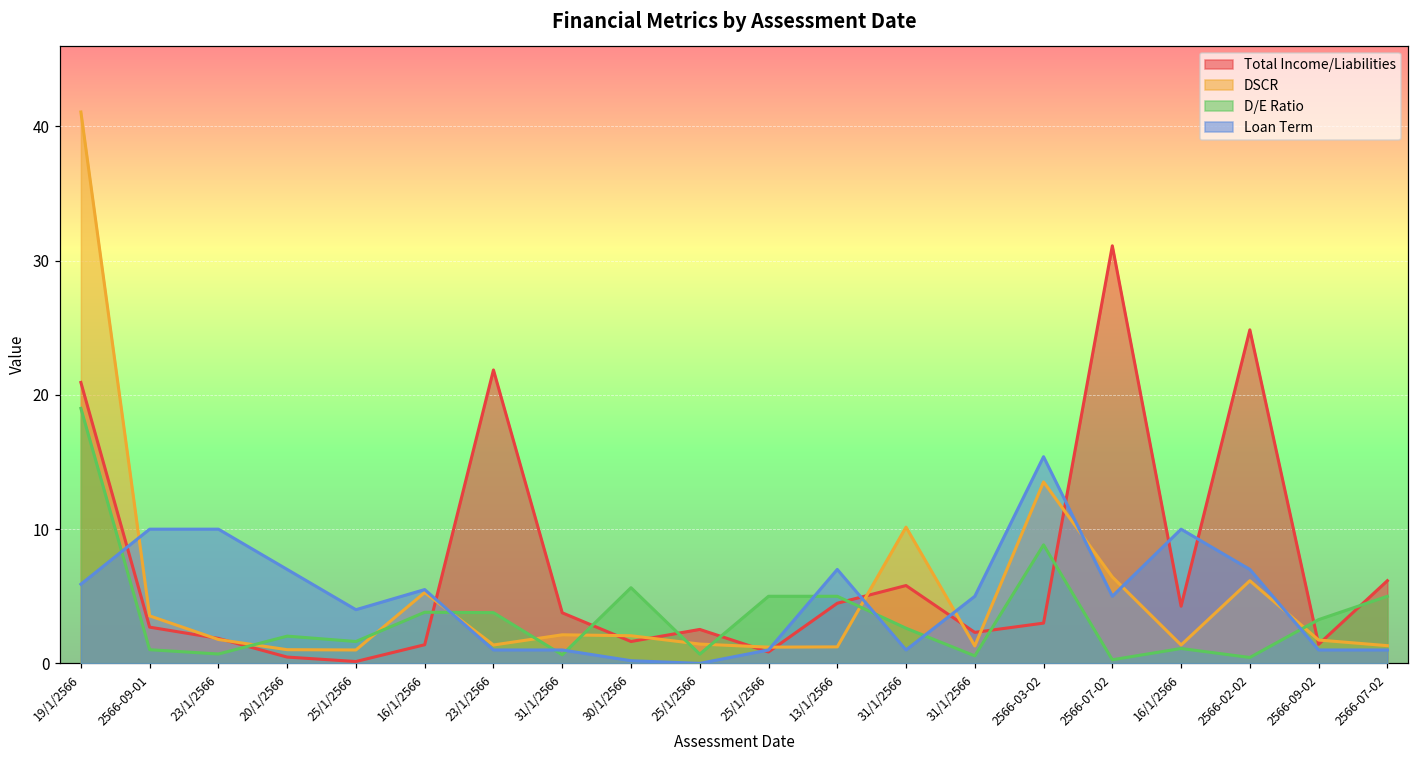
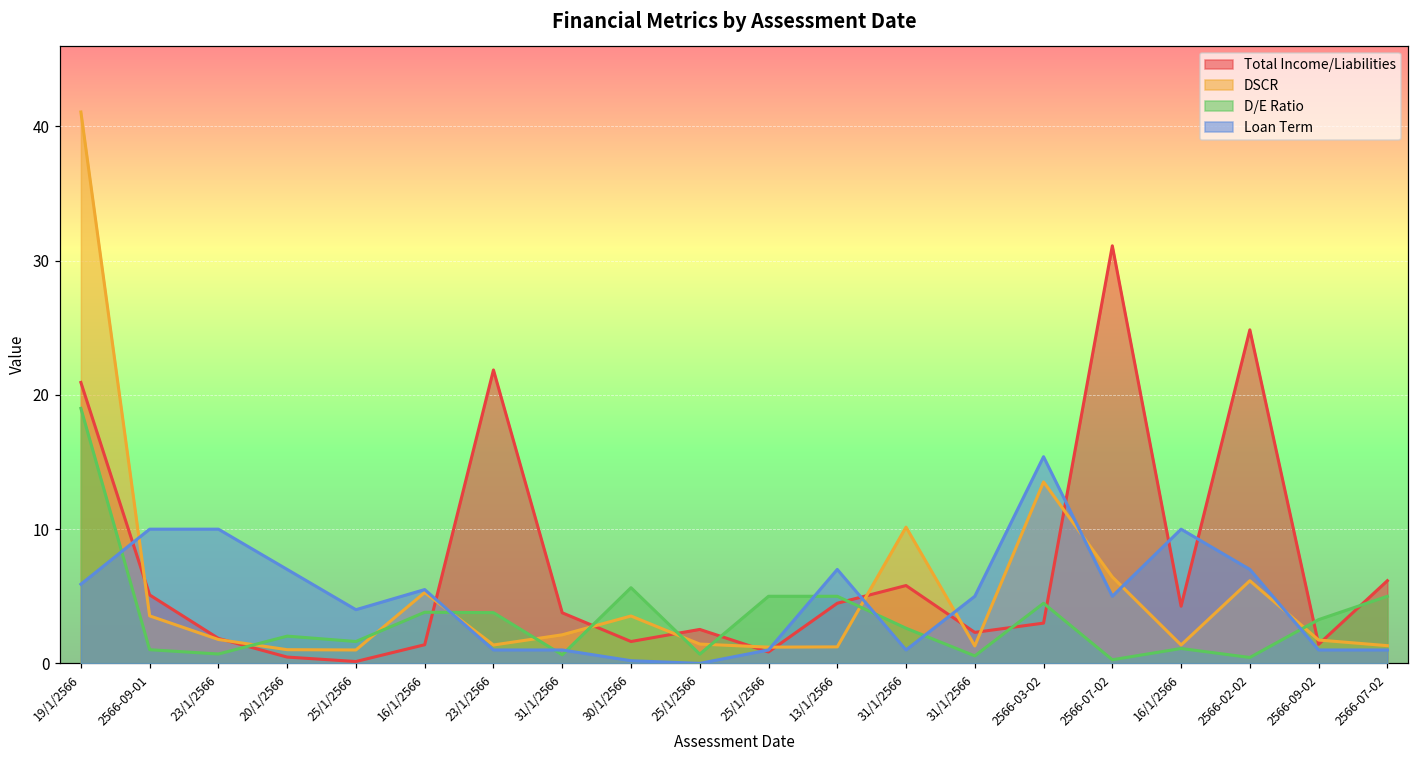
Total Income/Liabilities, 2566-09-01: 2.7 -> 5.1
DSCR, 30/1/2566: 2.1 -> 3.5
D/E Ratio, 2566-03-02: 8.8 -> 4.5
